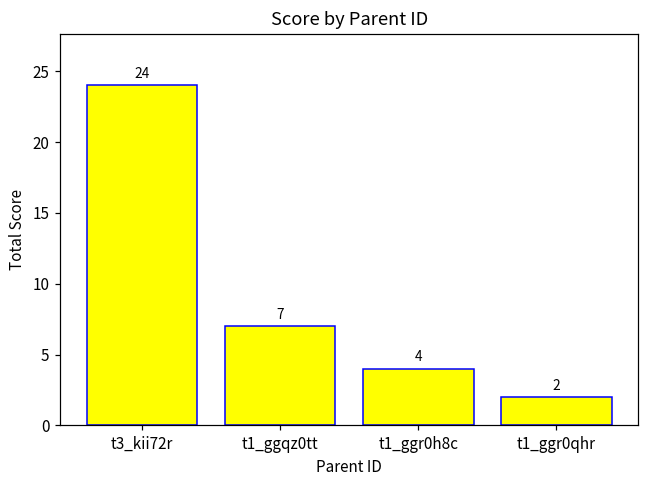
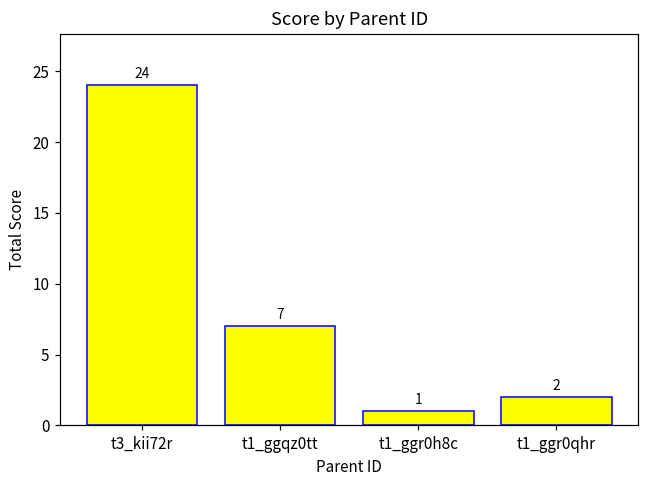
t1_ggr0h8c: 4 -> 1
